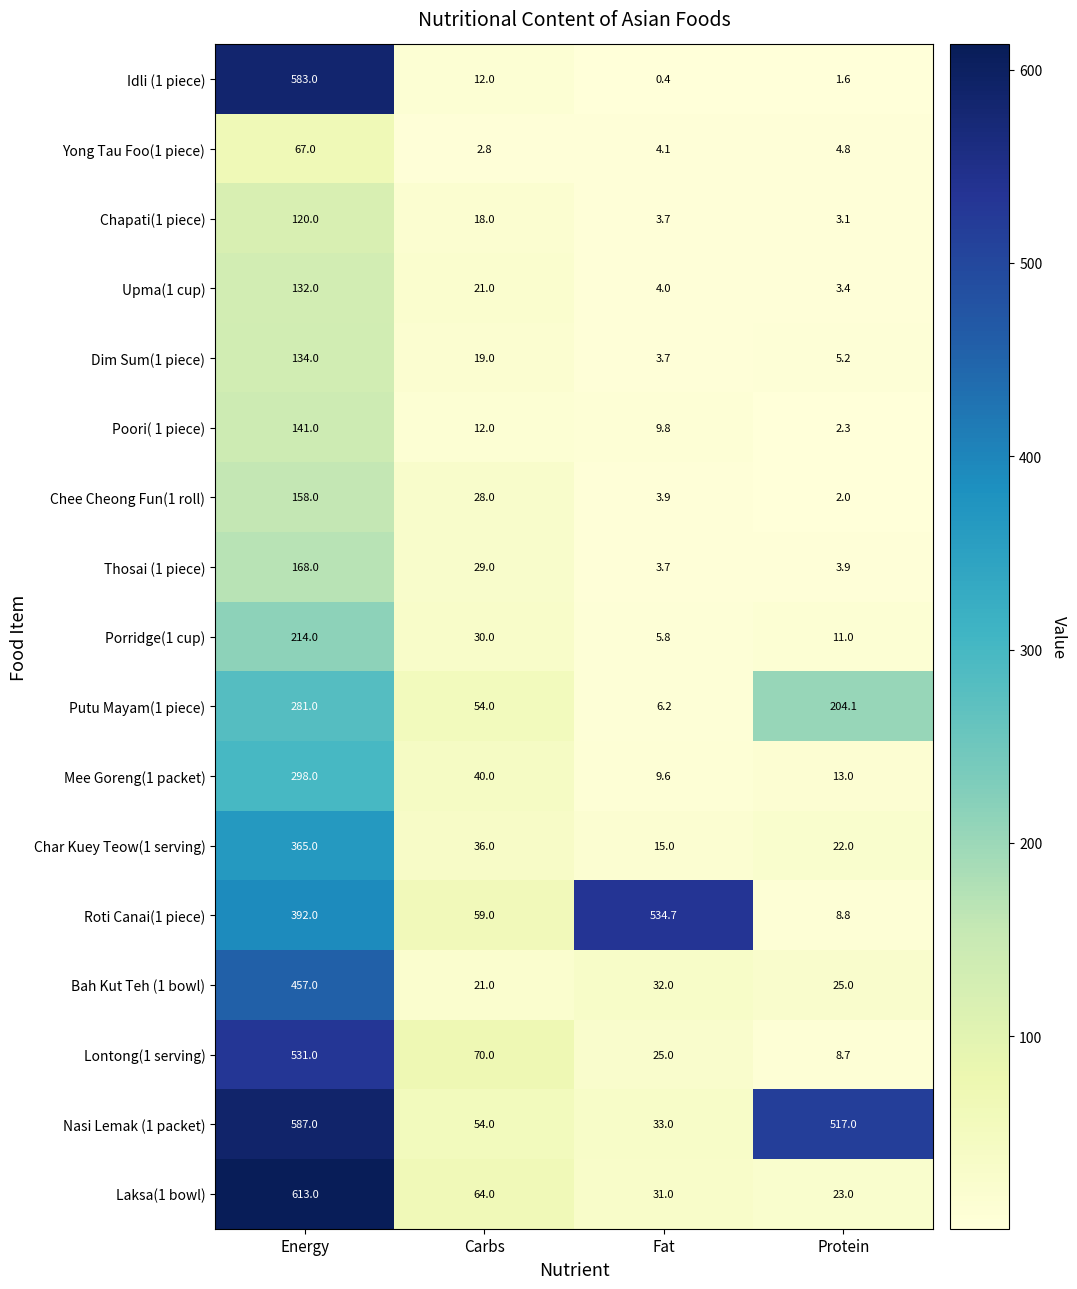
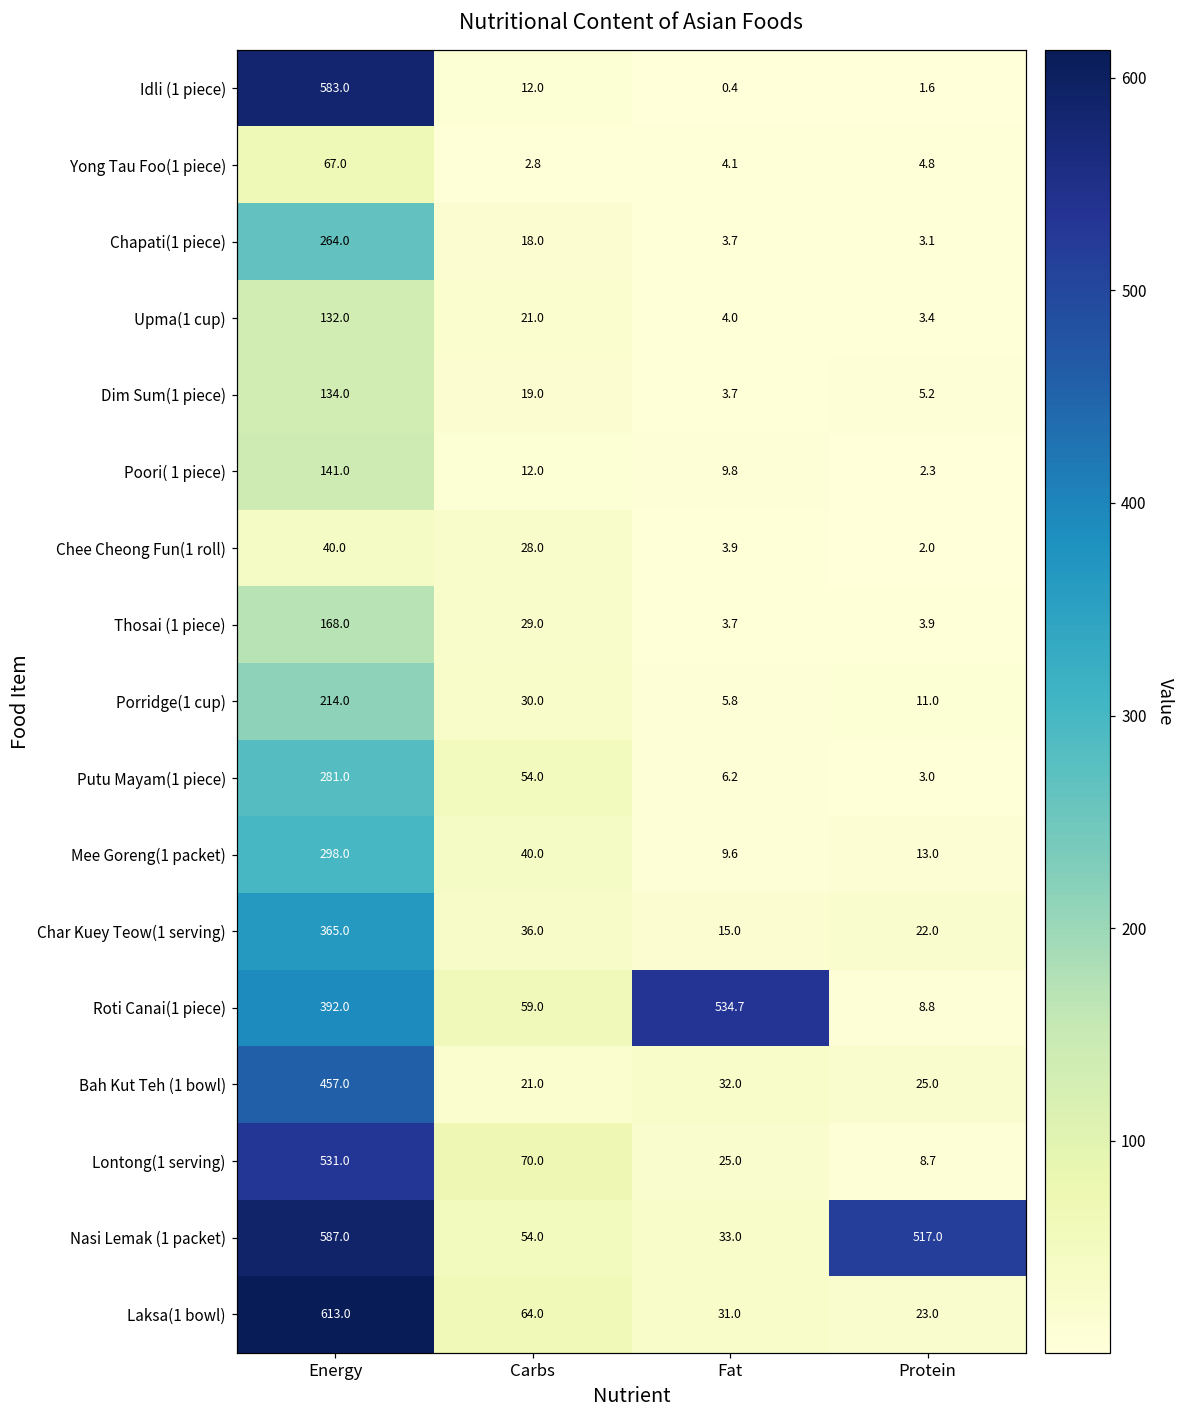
Chapati(1 piece), Energy: 120.0 -> 264.0
Chee Cheong Fun(1 roll), Energy: 158.0 -> 40.0
Putu Mayam(1 piece), Protein: 204.1 -> 3.0
